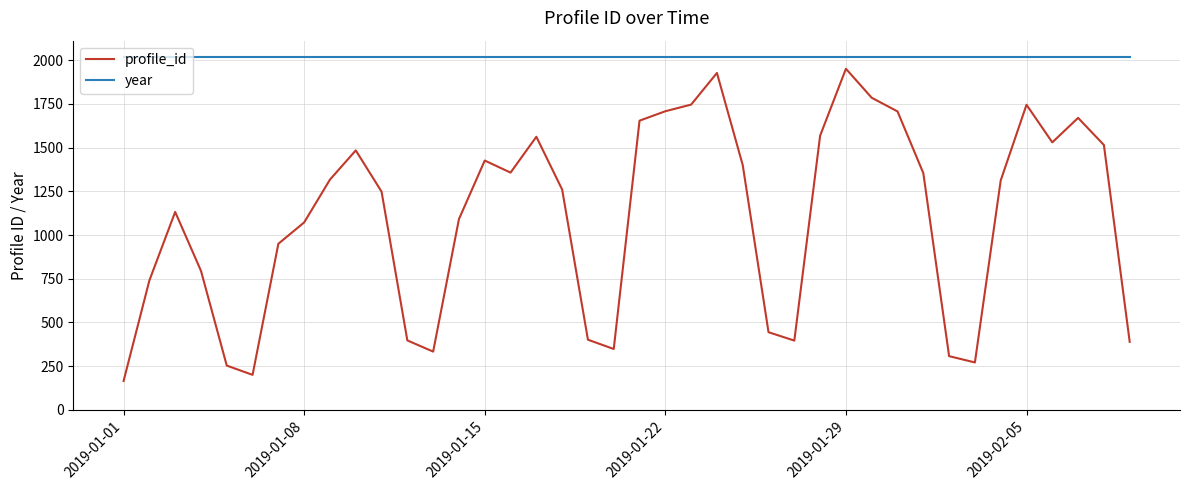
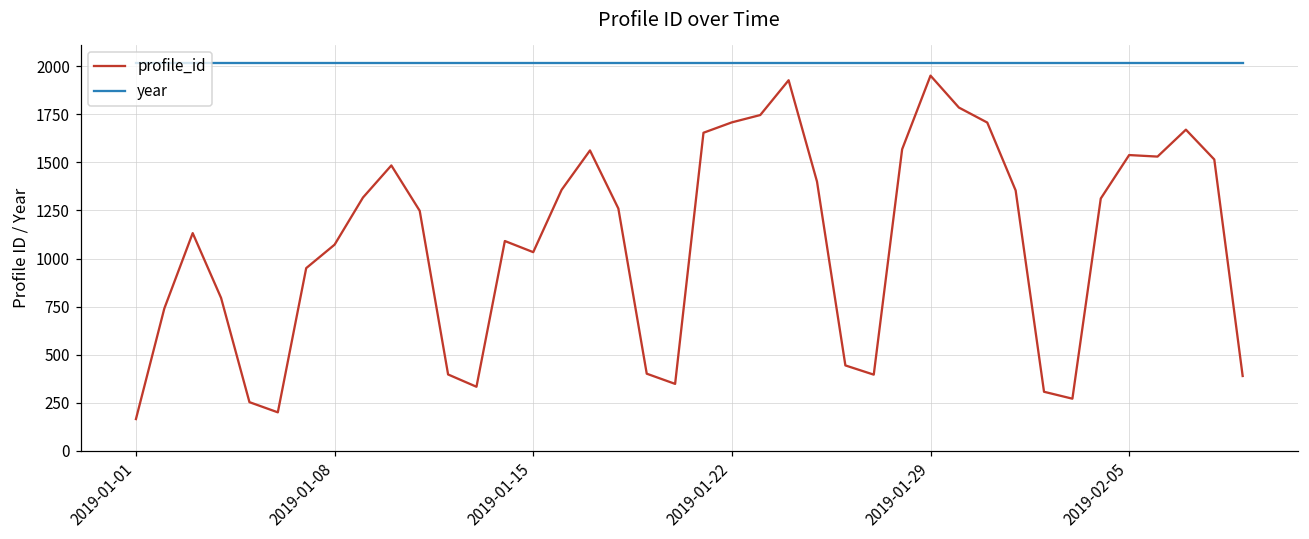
profile_id, 2019-01-15: 1430 -> 1030
profile_id, 2019-02-05: 1750 -> 1540
